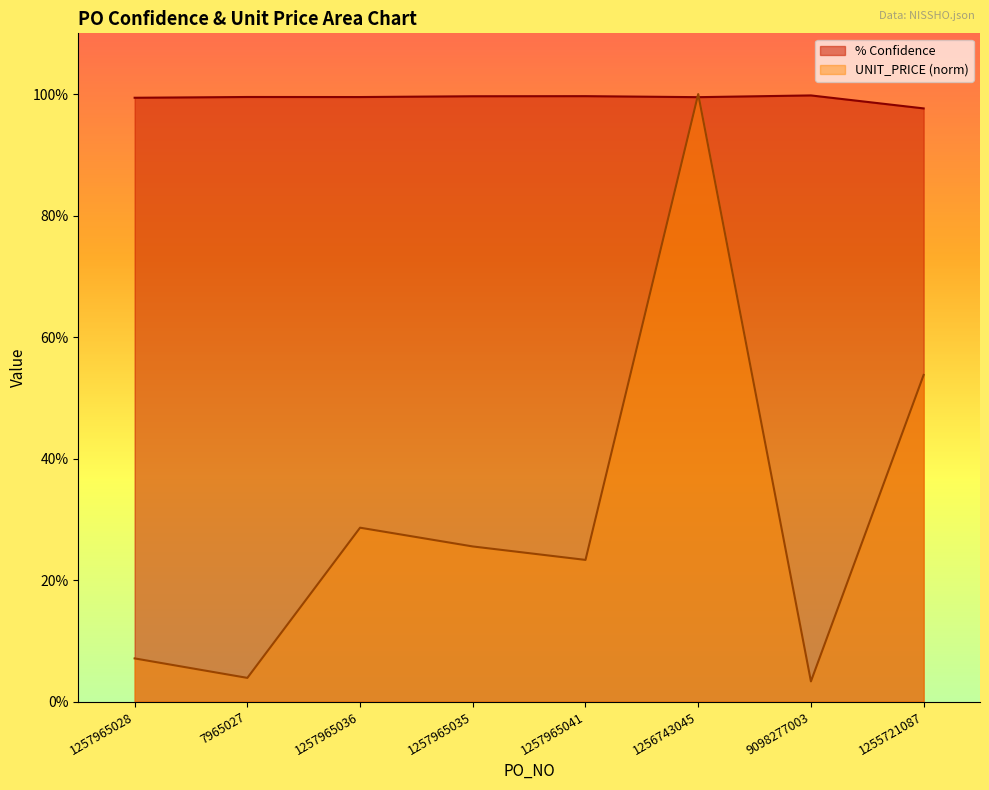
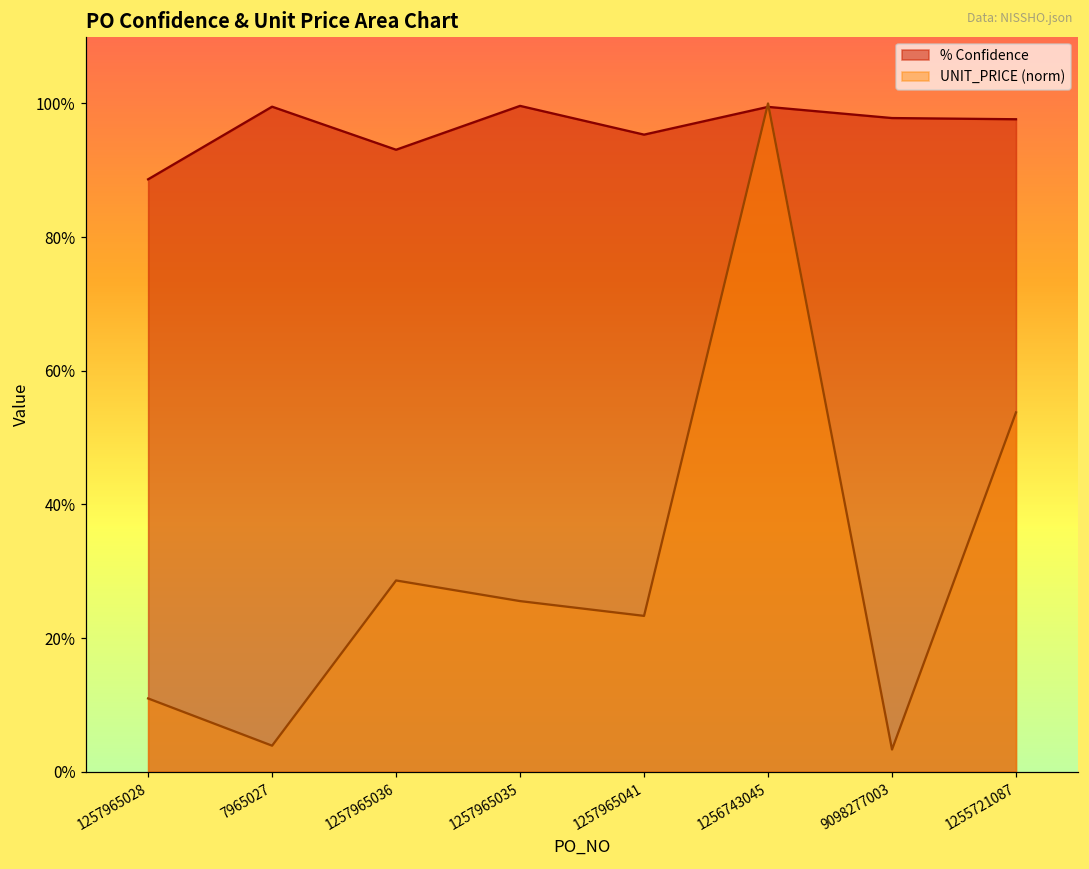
% Confidence, 1257965028: 99% -> 89%
UNIT_PRICE (norm), 1257965028: 7% -> 11%
% Confidence, 1257965036: 100% -> 93%
% Confidence, 1257965041: 100% -> 95%
% Confidence, 9098277003: 100% -> 98%
